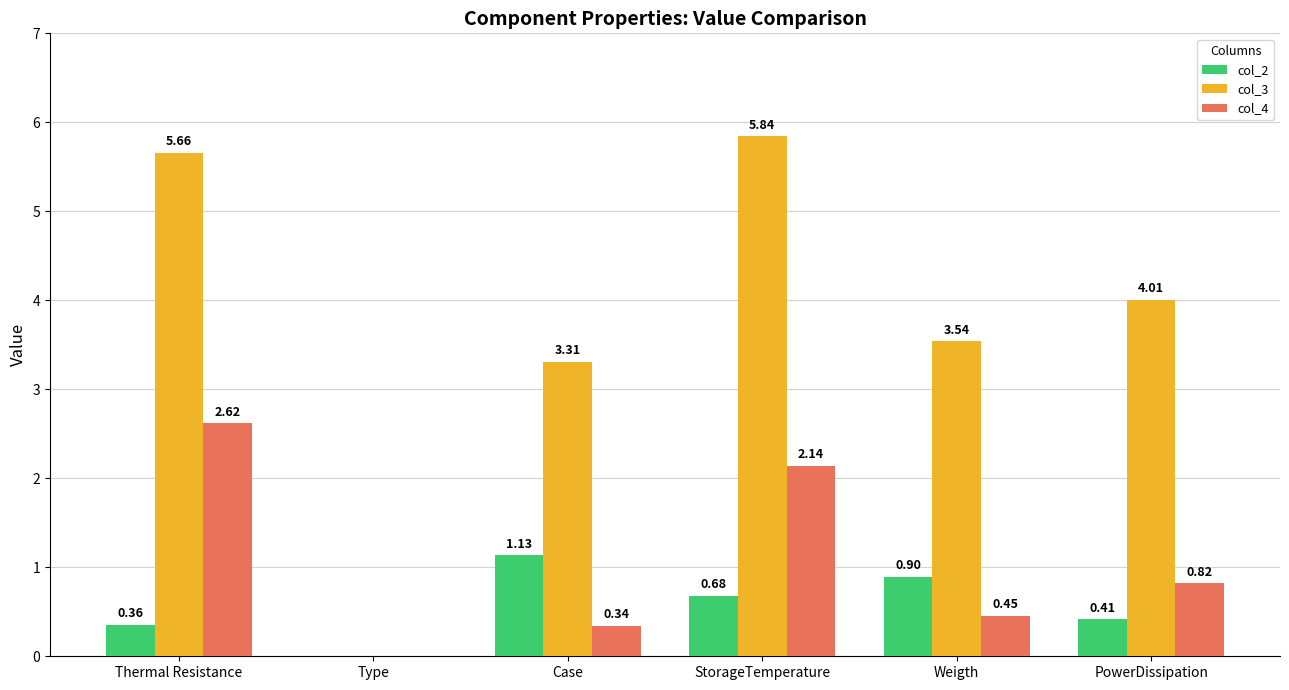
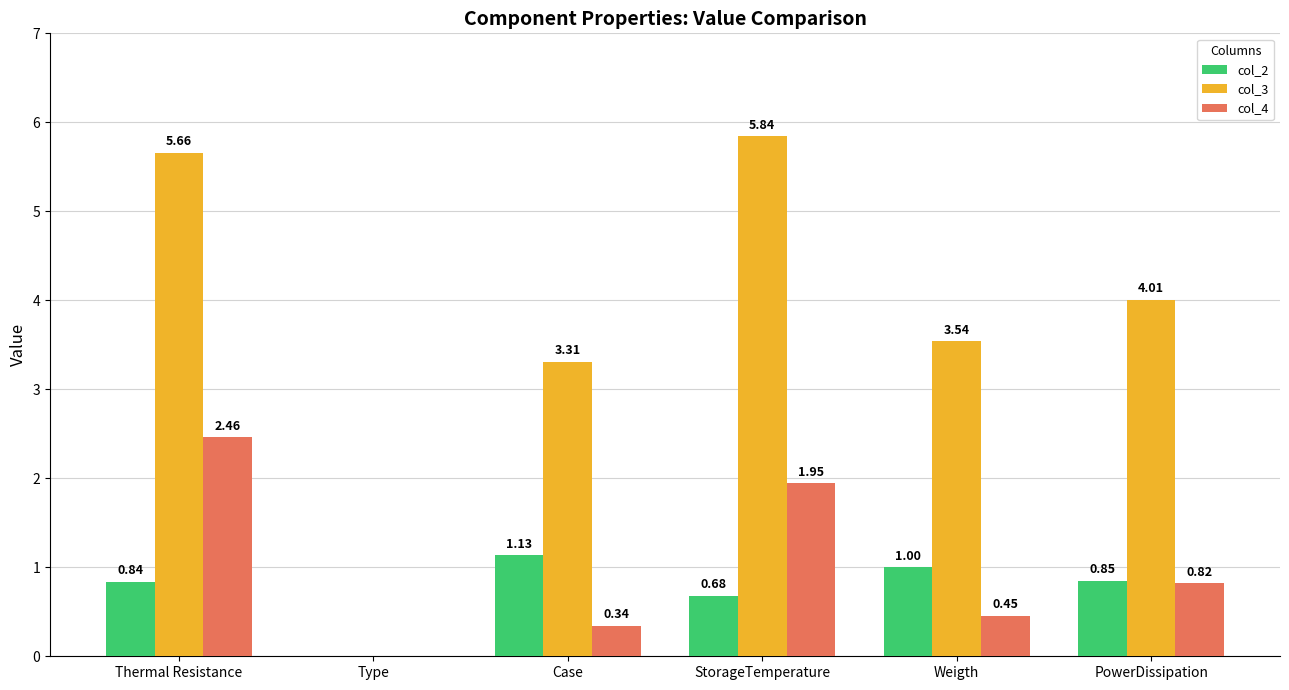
col_2, Thermal Resistance: 0.36 -> 0.84
col_4, Thermal Resistance: 2.62 -> 2.46
col_4, StorageTemperature: 2.14 -> 1.95
col_2, Weigth: 0.90 -> 1.00
col_2, PowerDissipation: 0.41 -> 0.85
